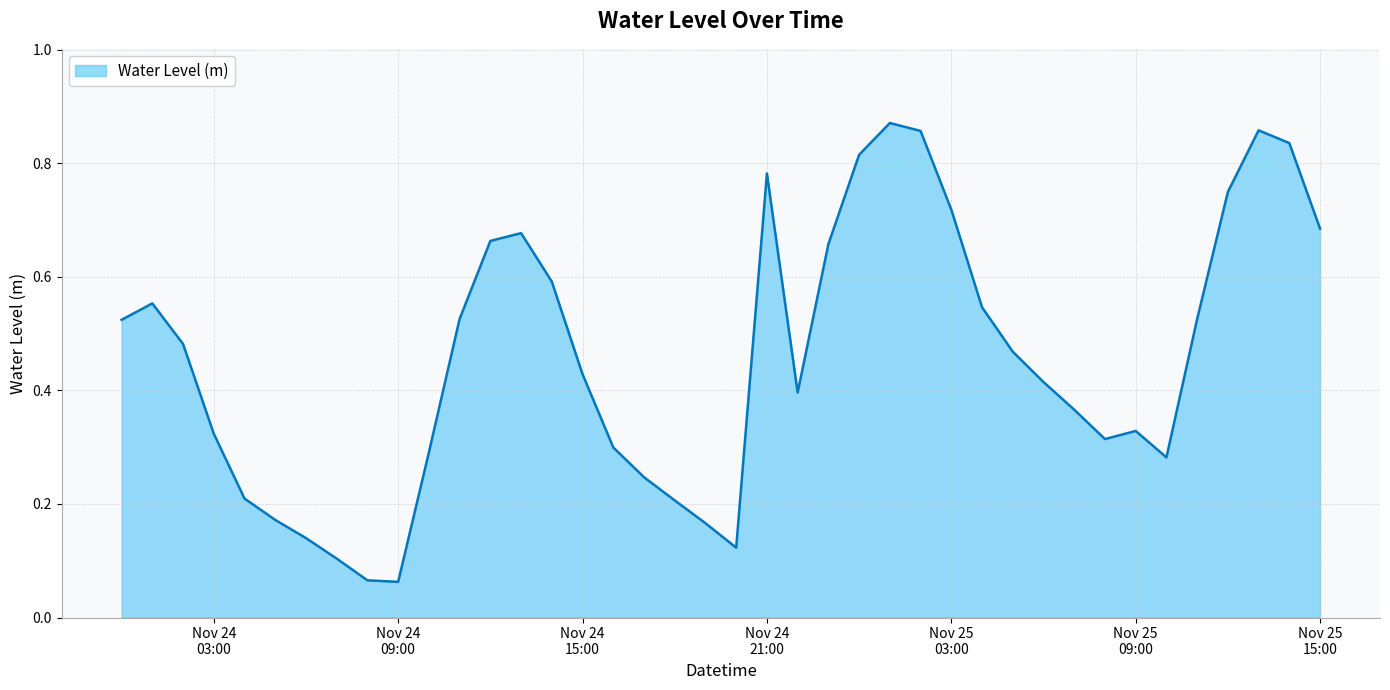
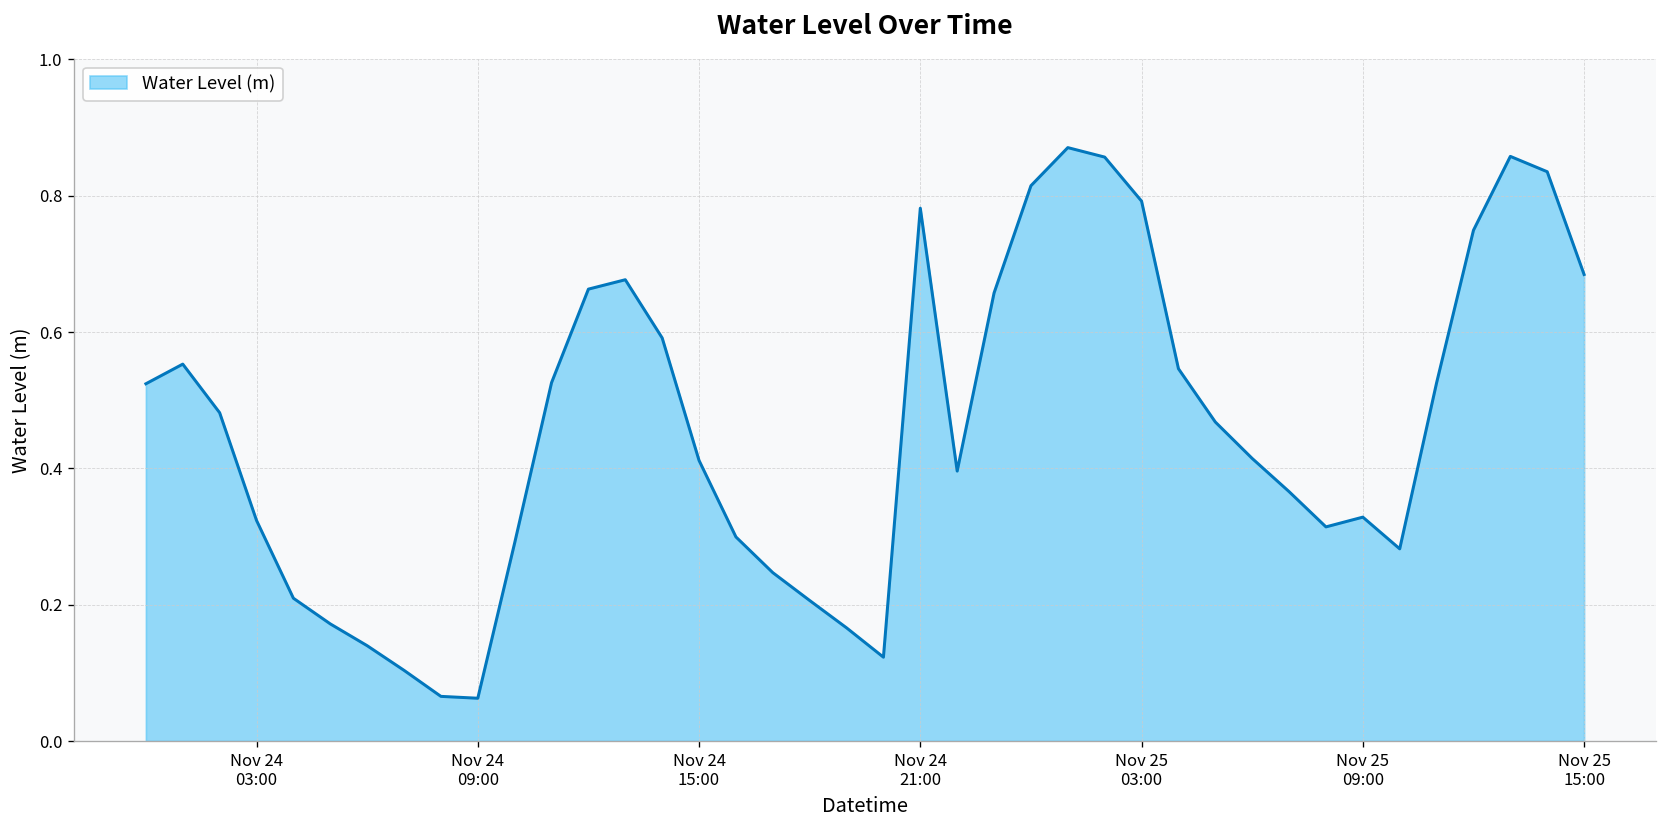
Nov 24 15:00: 0.43 -> 0.41
Nov 25 03:00: 0.72 -> 0.79
